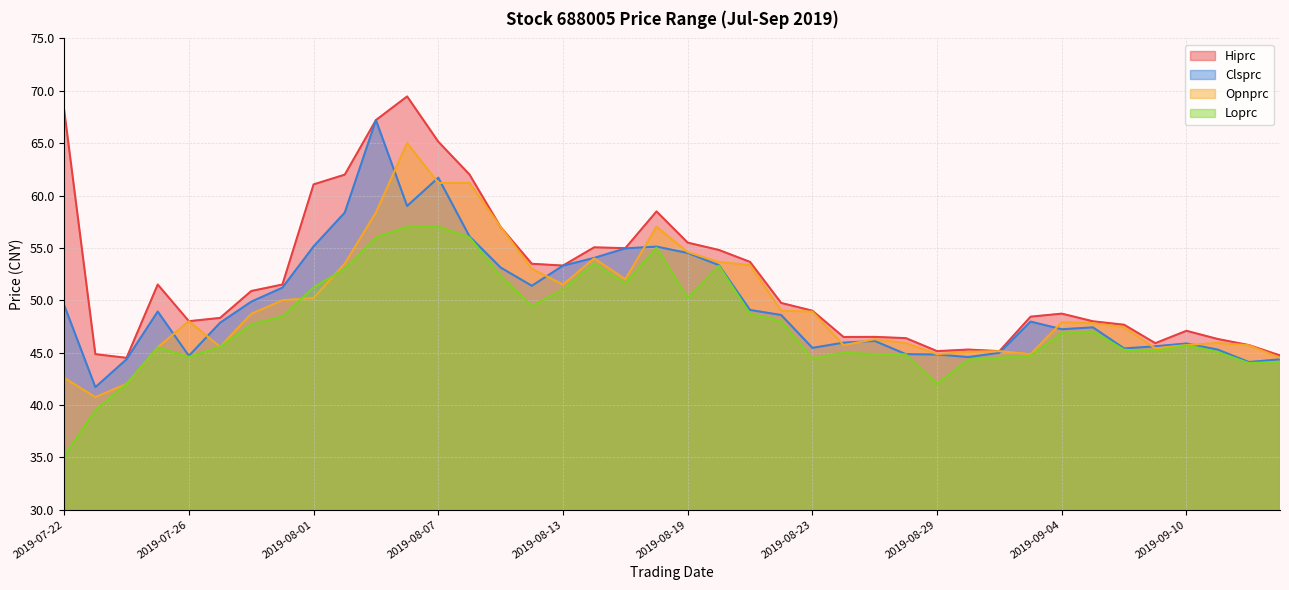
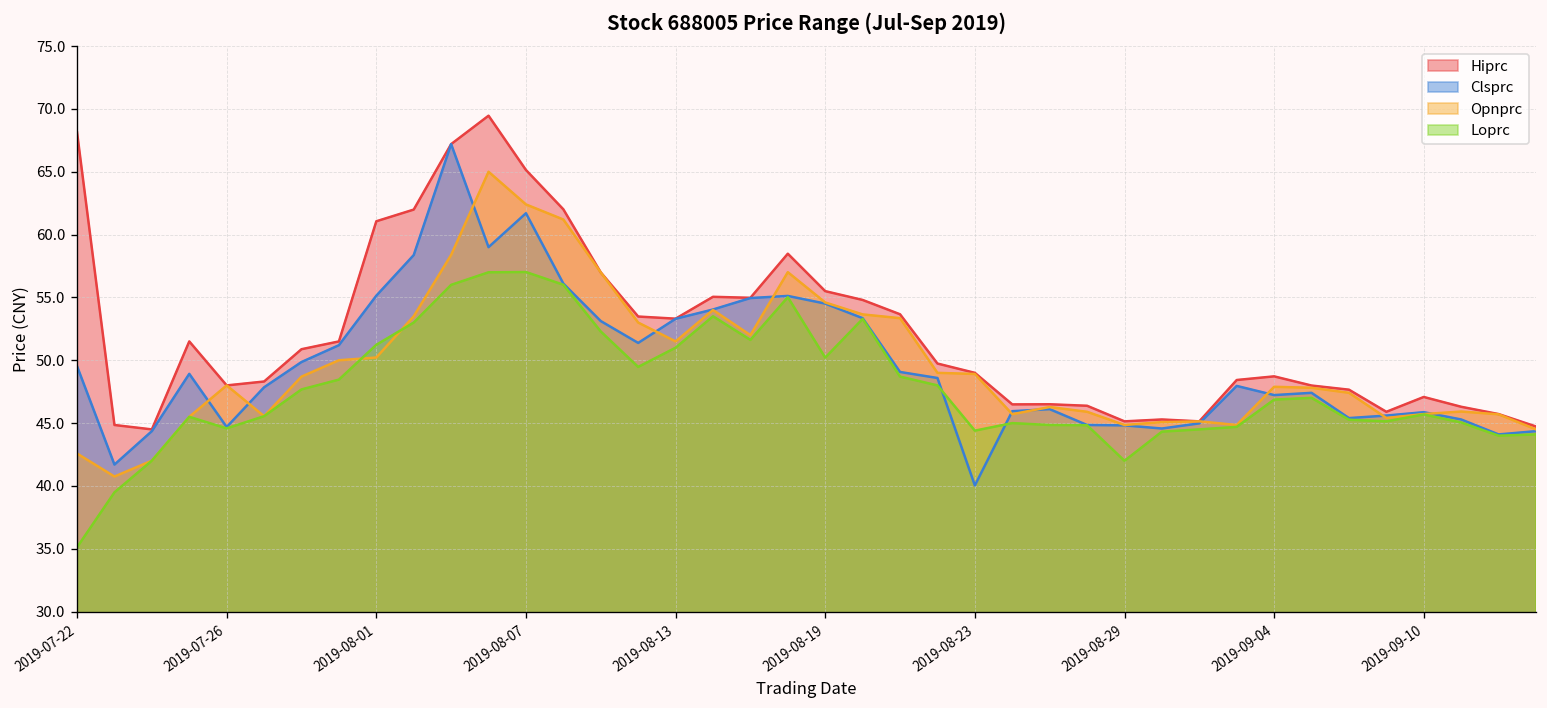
Opnprc, 2019-08-07: 61.2 -> 62.4
Clsprc, 2019-08-23: 45.5 -> 40.0
